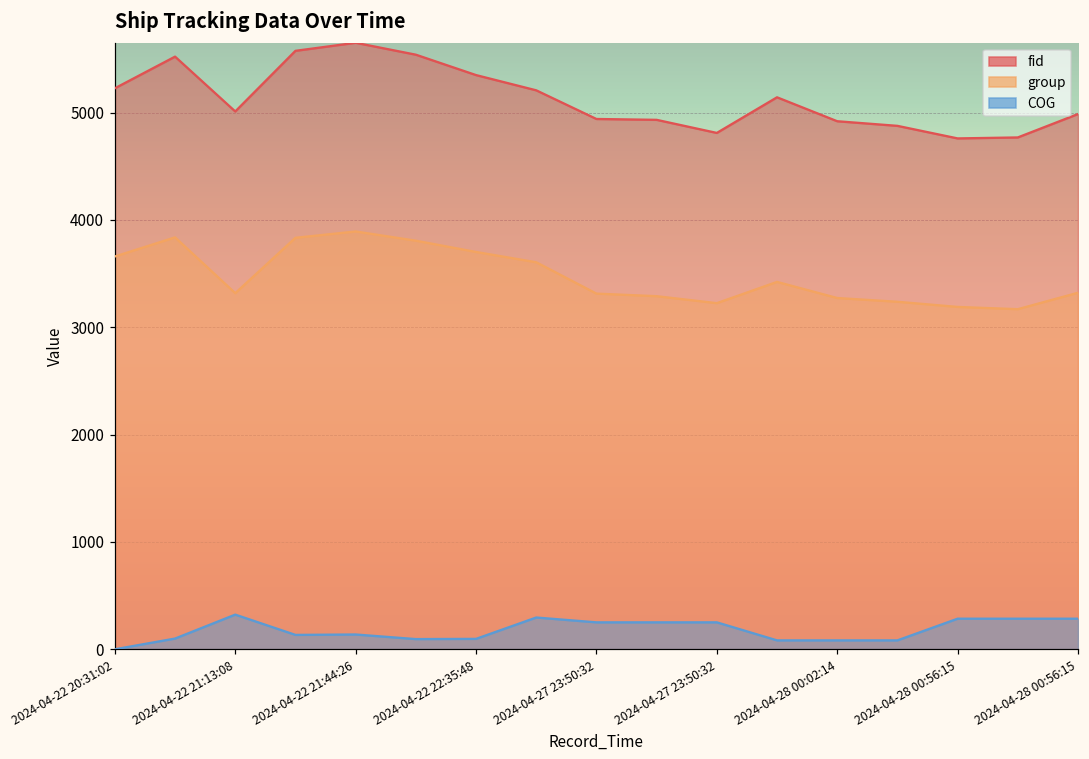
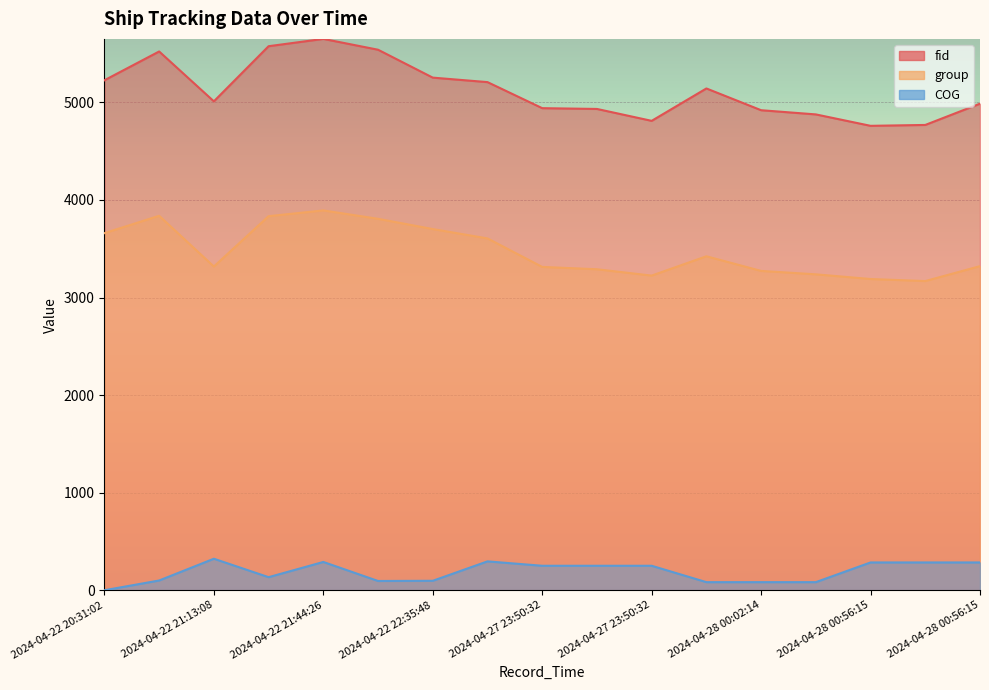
COG, 2024-04-22 21:44:26: 100 -> 300
fid, 2024-04-22 22:35:48: 5400 -> 5300
